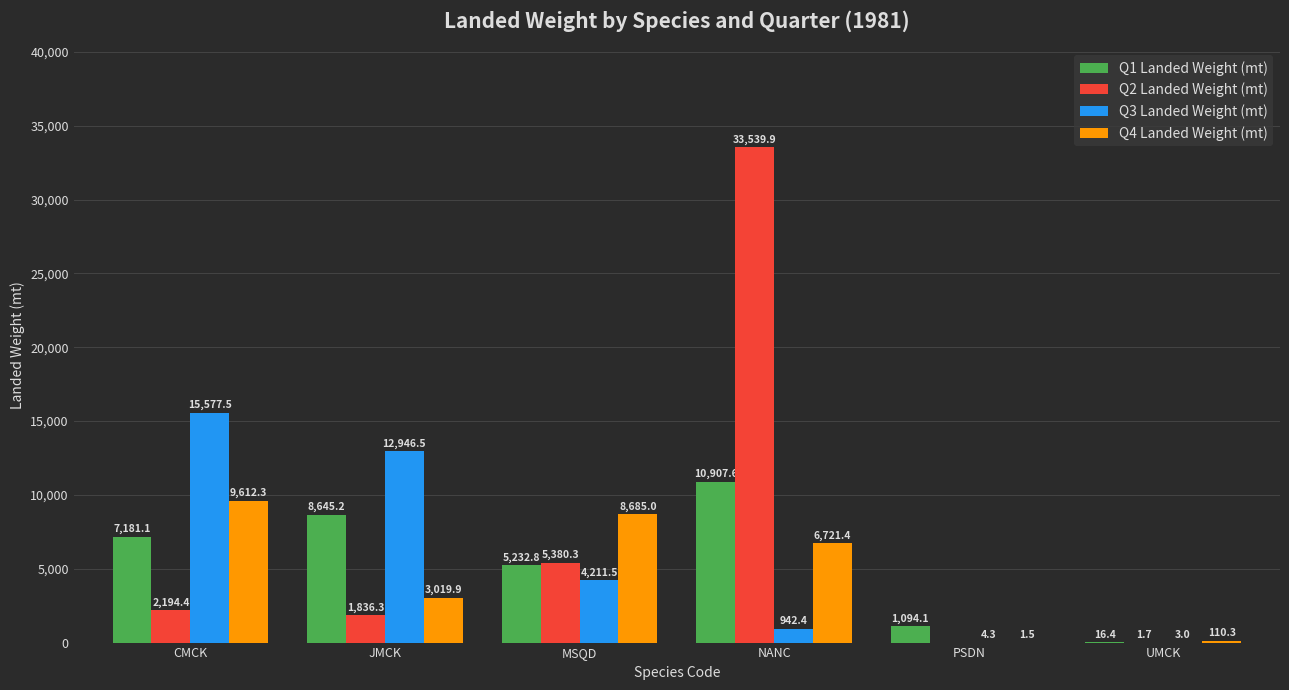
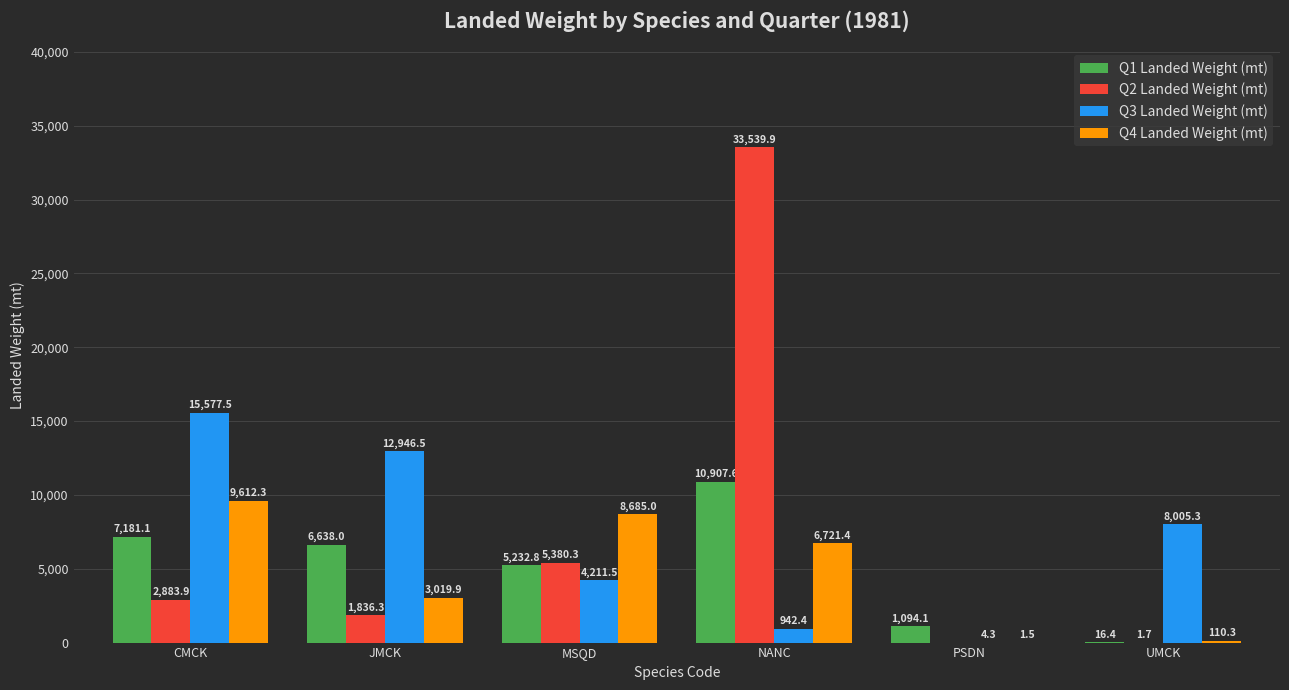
Q2 Landed Weight (mt), CMCK: 2,194.4 -> 2,883.9
Q1 Landed Weight (mt), JMCK: 8,645.2 -> 6,638.0
Q3 Landed Weight (mt), UMCK: 3.0 -> 8,005.3
